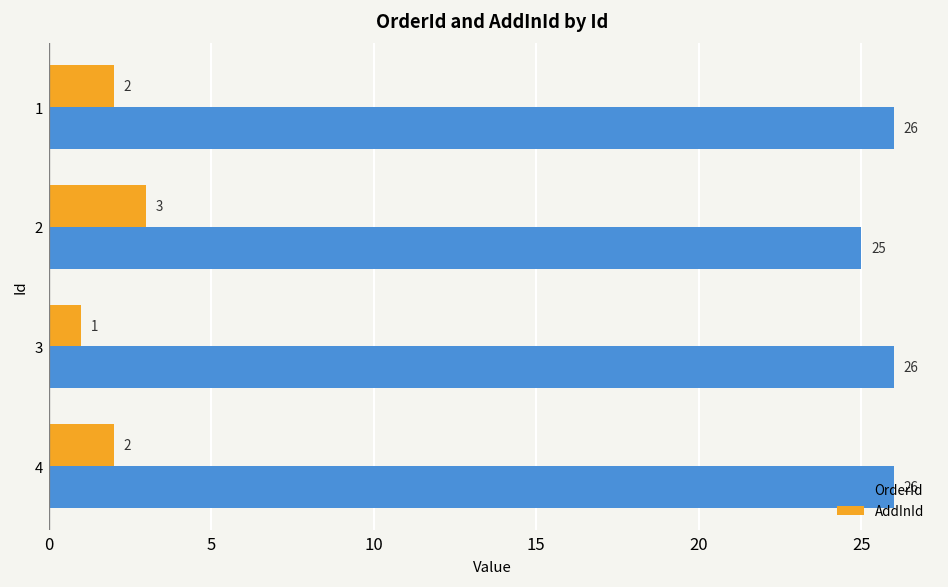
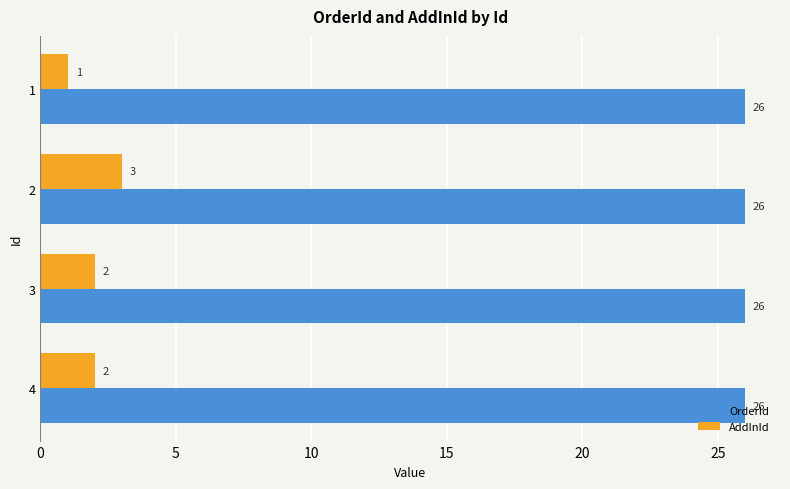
AddInId, 1: 2 -> 1
OrderId, 2: 25 -> 26
AddInId, 3: 1 -> 2
